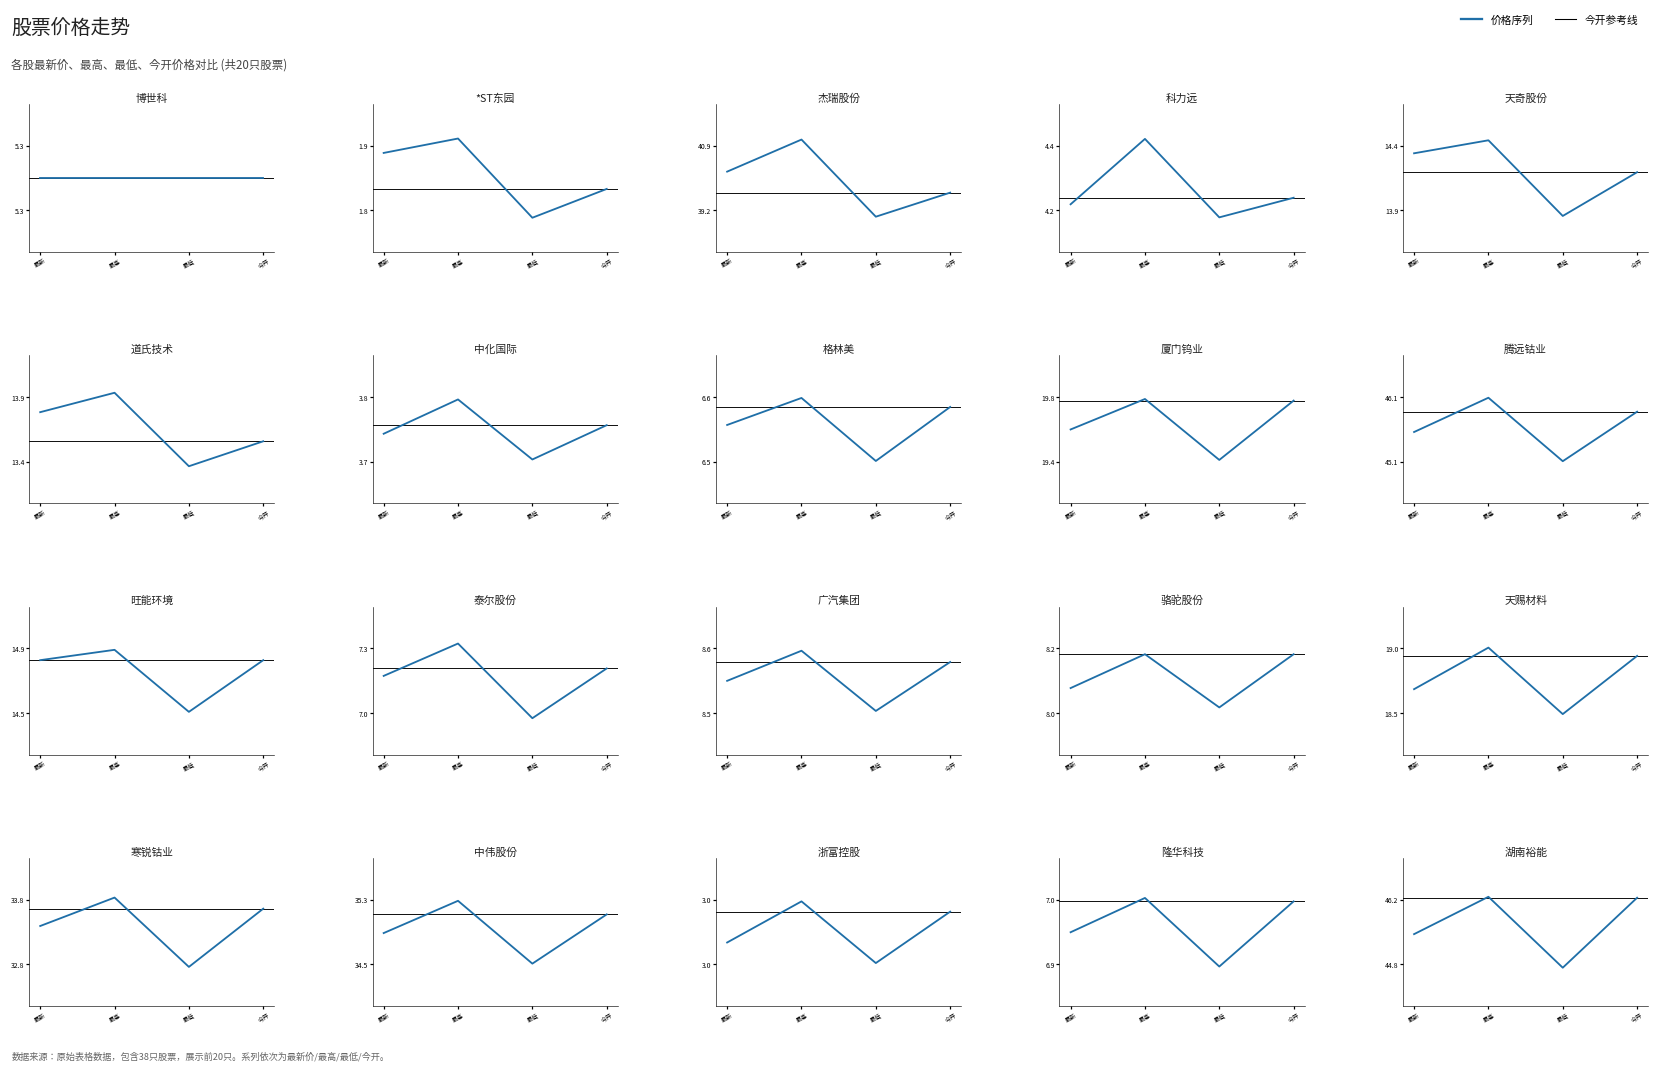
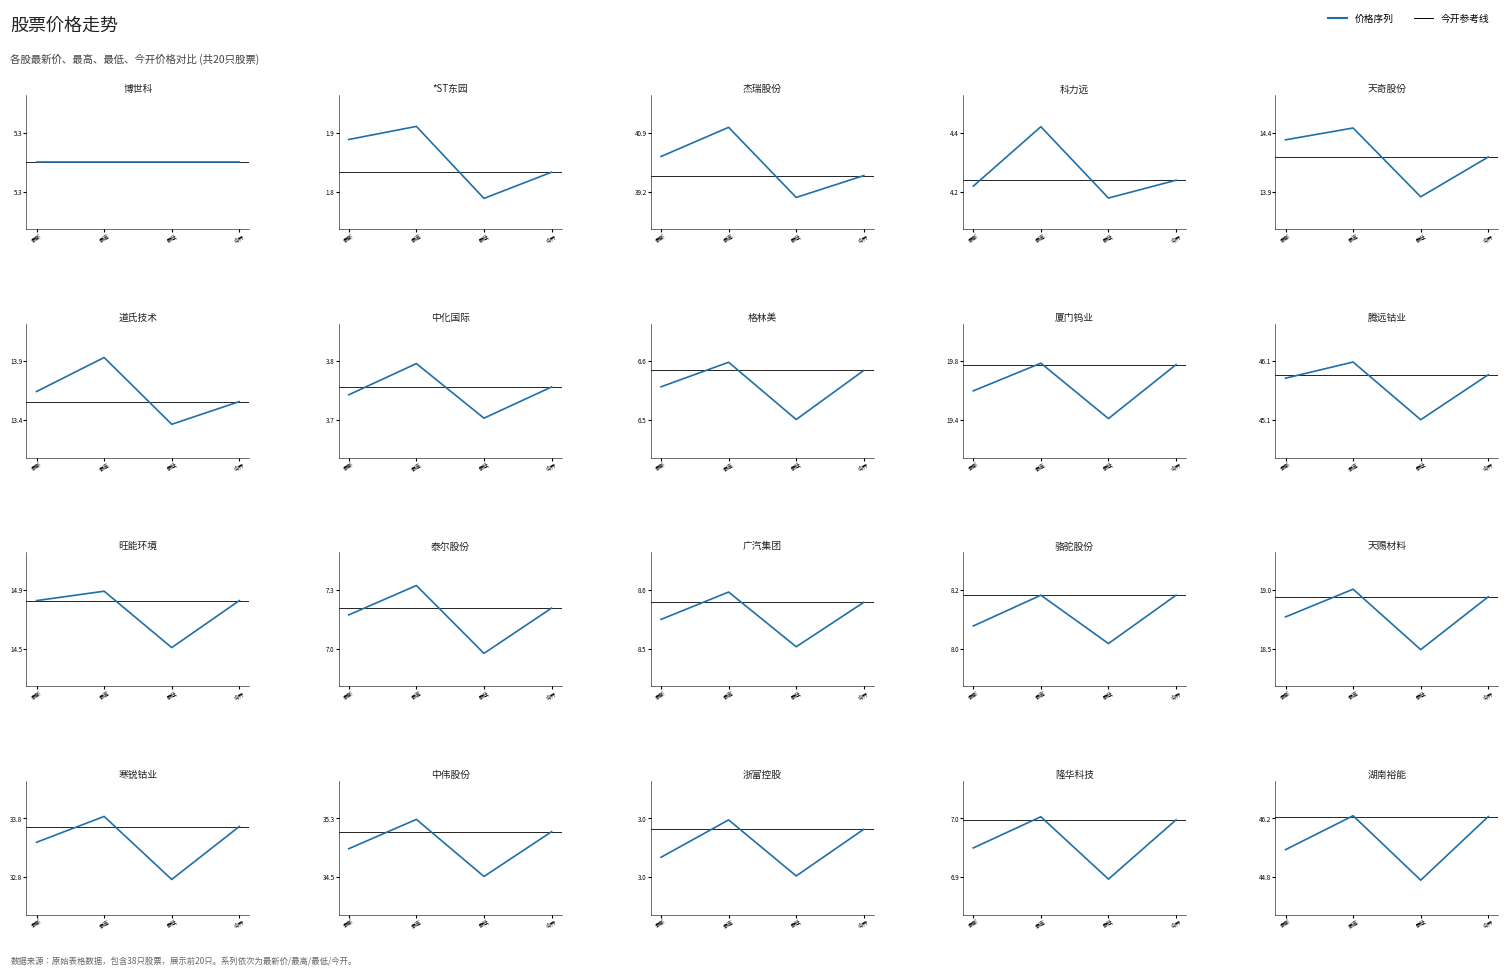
道氏技术, 最新: 13.79 -> 13.66
腾远钴业, 最新: 45.6 -> 45.9
天赐材料, 最新: 18.67 -> 18.75
